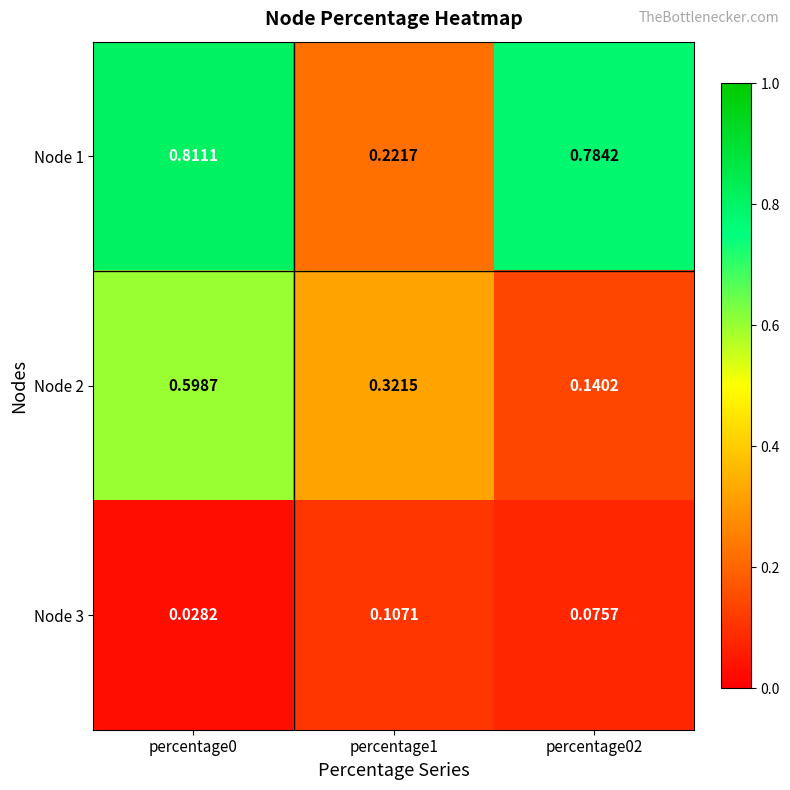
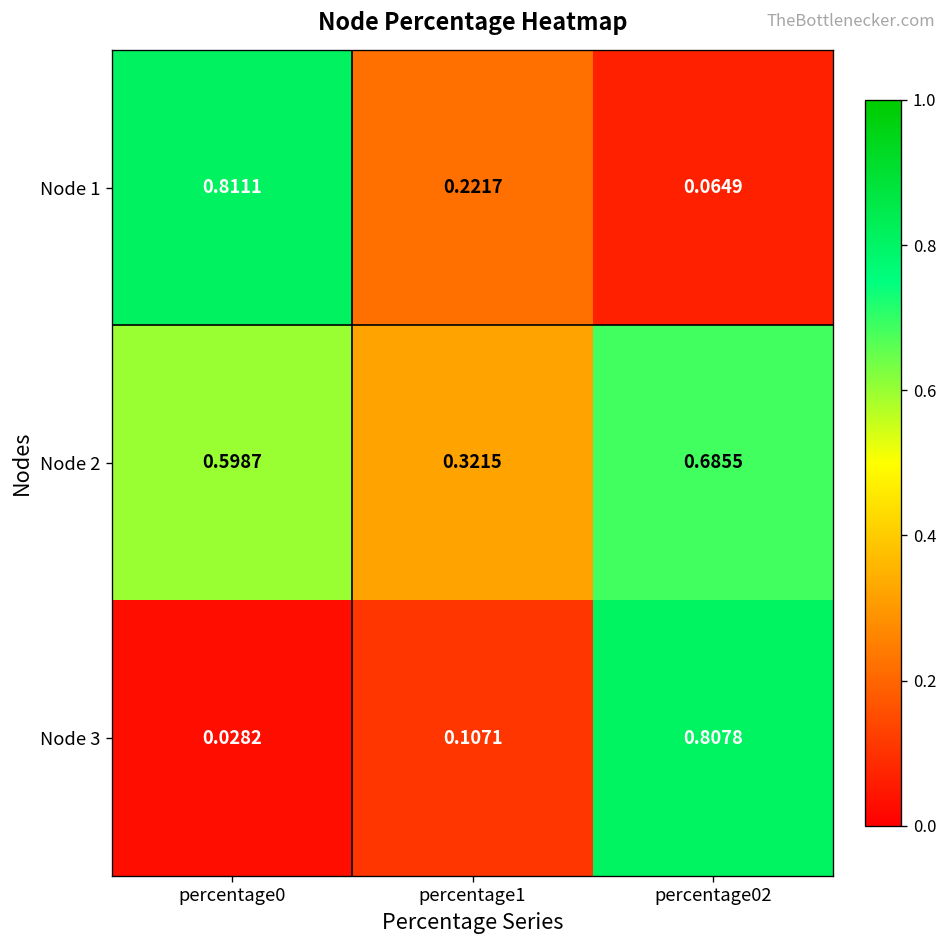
Node 1, percentage02: 0.7842 -> 0.0649
Node 2, percentage02: 0.1402 -> 0.6855
Node 3, percentage02: 0.0757 -> 0.8078
